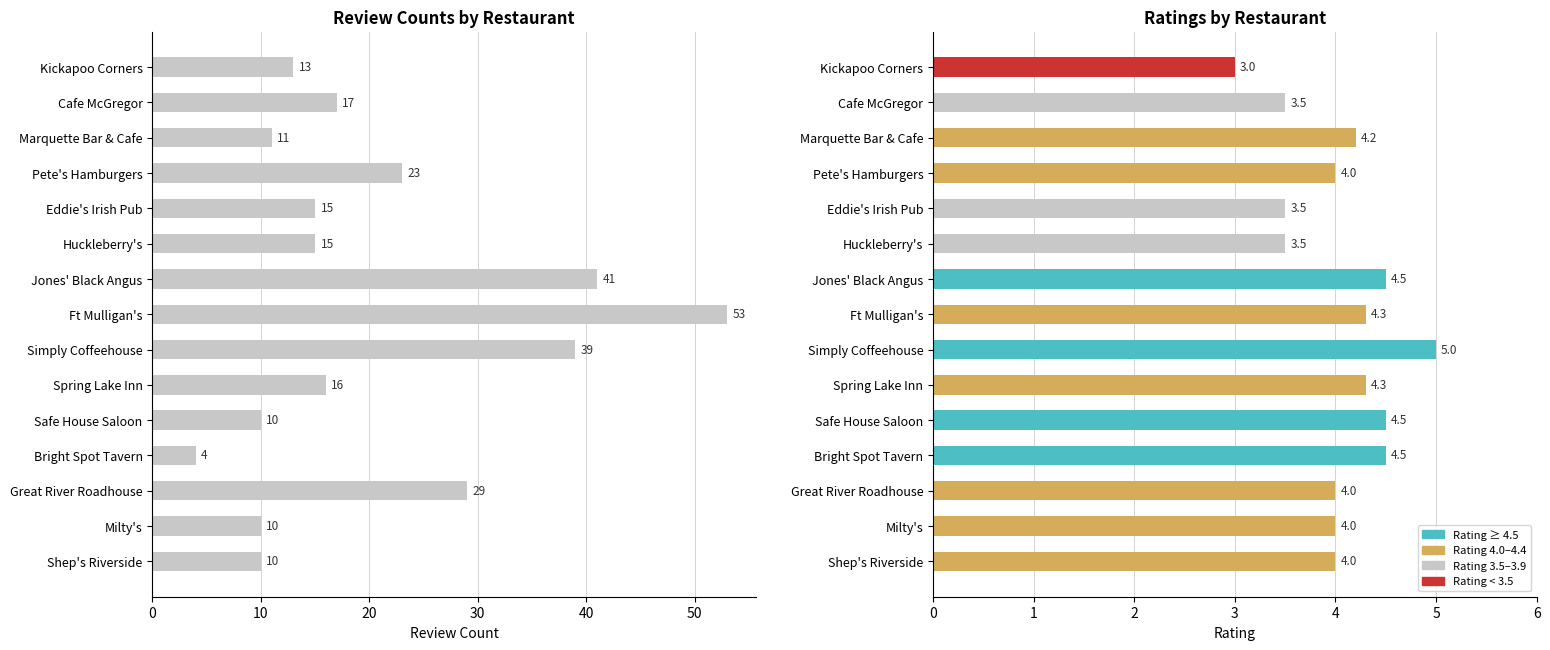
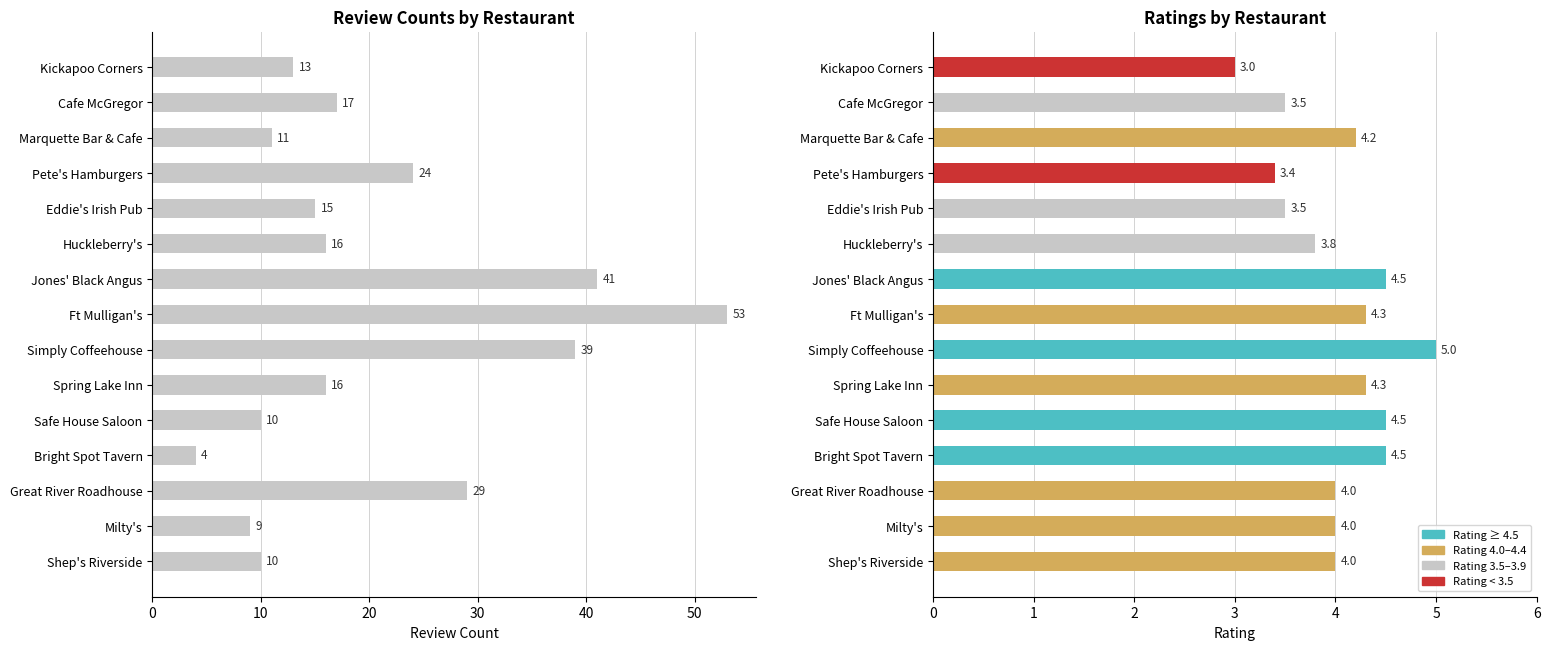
Review Counts by Restaurant, Pete's Hamburgers: 23 -> 24
Review Counts by Restaurant, Huckleberry's: 15 -> 16
Review Counts by Restaurant, Milty's: 10 -> 9
Ratings by Restaurant, Pete's Hamburgers: 4.0 -> 3.4
Ratings by Restaurant, Huckleberry's: 3.5 -> 3.8
